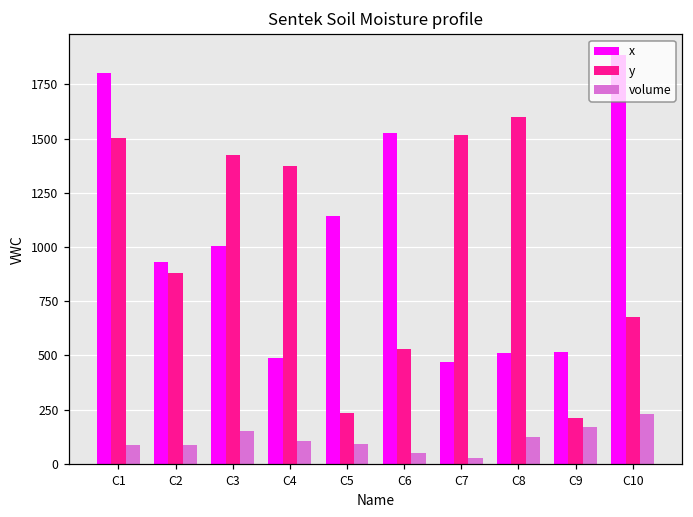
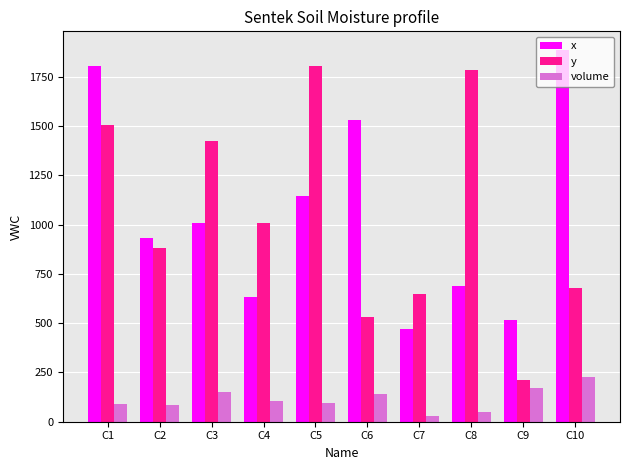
x, C4: 490 -> 630
y, C4: 1370 -> 1010
y, C5: 230 -> 1800
volume, C6: 50 -> 140
y, C7: 1520 -> 650
x, C8: 510 -> 690
y, C8: 1600 -> 1780
volume, C8: 120 -> 50
